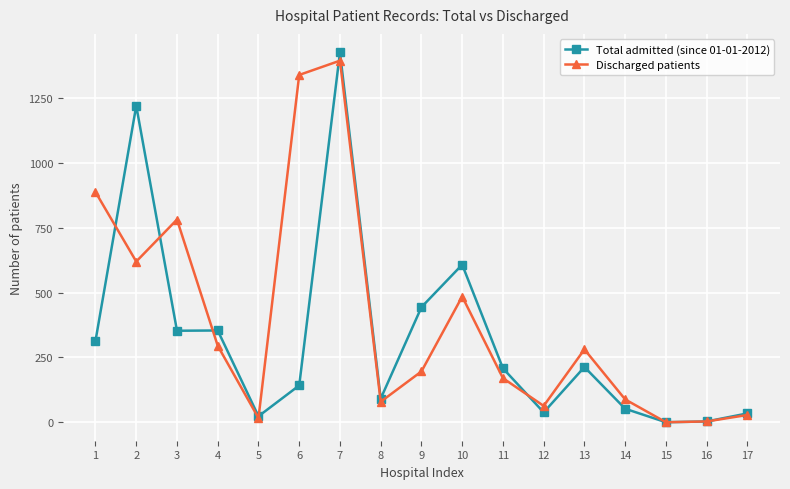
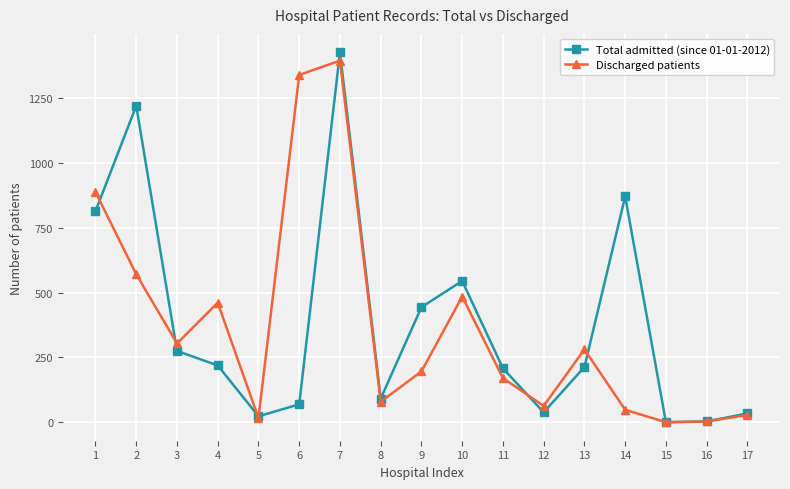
Total admitted (since 01-01-2012), 1: 310 -> 810
Discharged patients, 2: 620 -> 570
Total admitted (since 01-01-2012), 3: 350 -> 280
Discharged patients, 3: 780 -> 300
Total admitted (since 01-01-2012), 4: 350 -> 220
Discharged patients, 4: 300 -> 460
Total admitted (since 01-01-2012), 6: 140 -> 70
Total admitted (since 01-01-2012), 10: 610 -> 550
Total admitted (since 01-01-2012), 14: 50 -> 870
Discharged patients, 14: 90 -> 50
